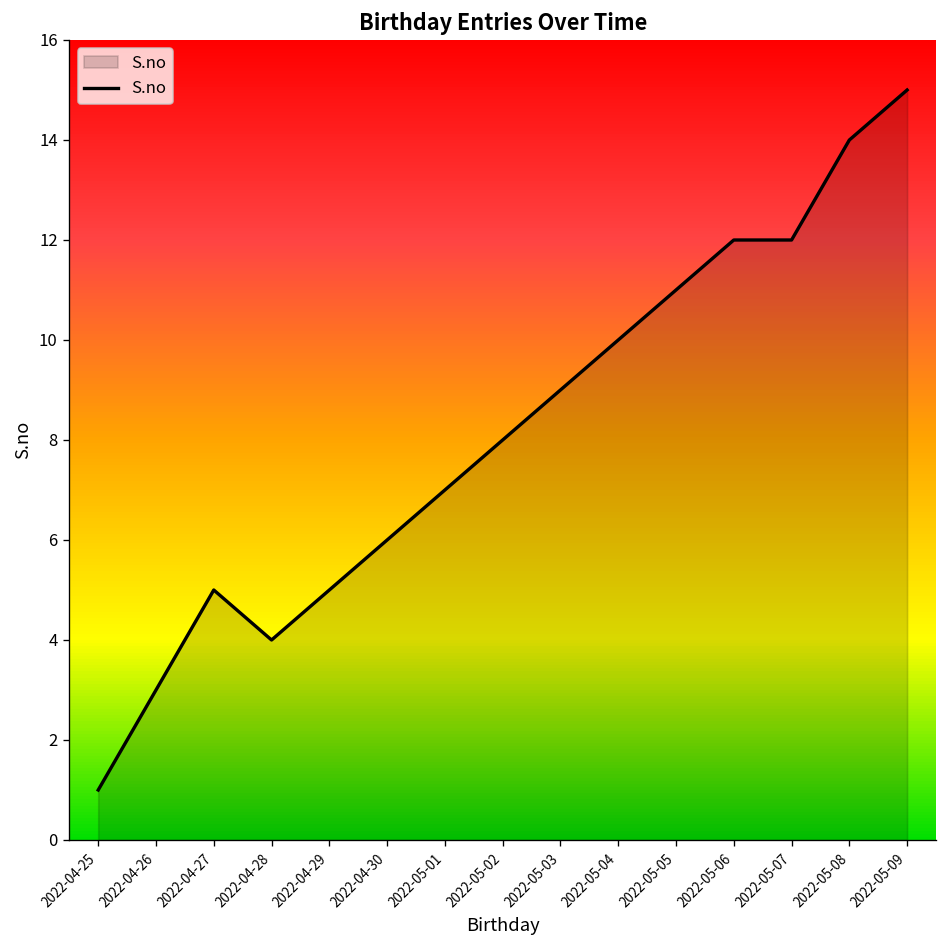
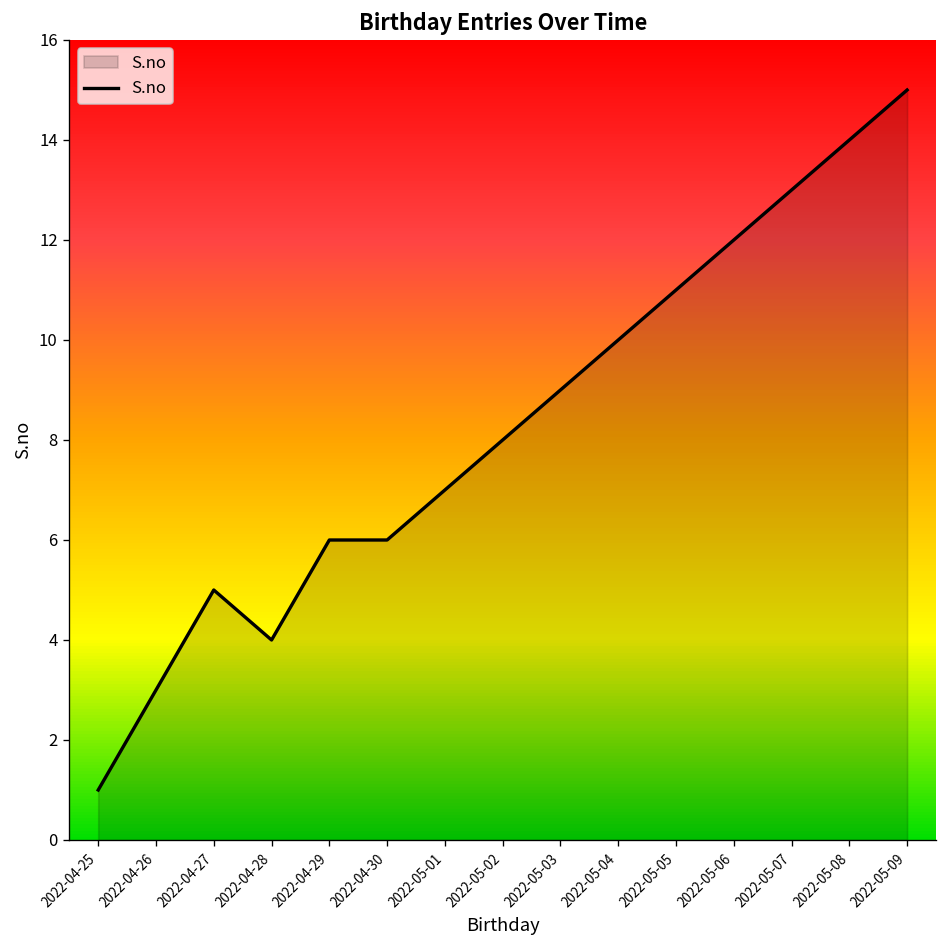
2022-04-29: 5 -> 6
2022-05-07: 12 -> 13
